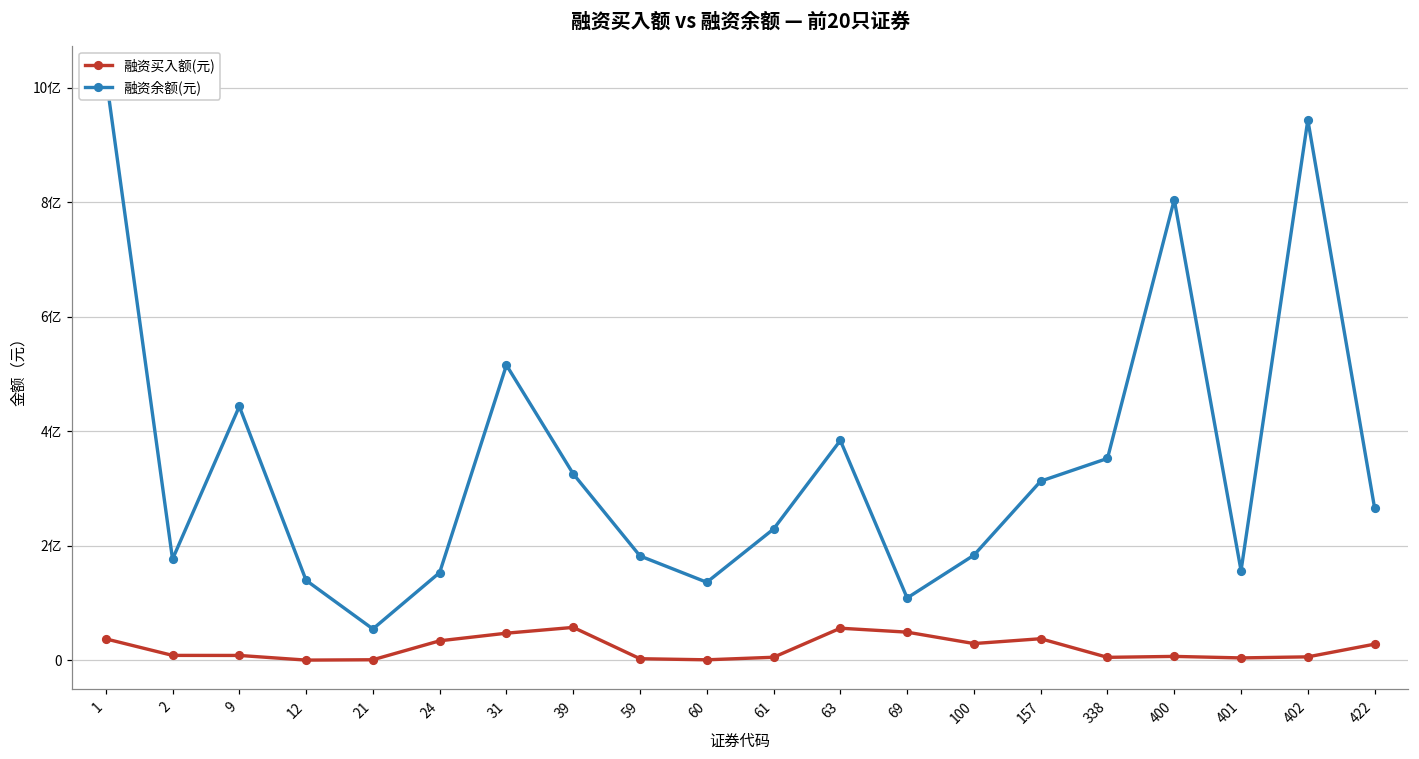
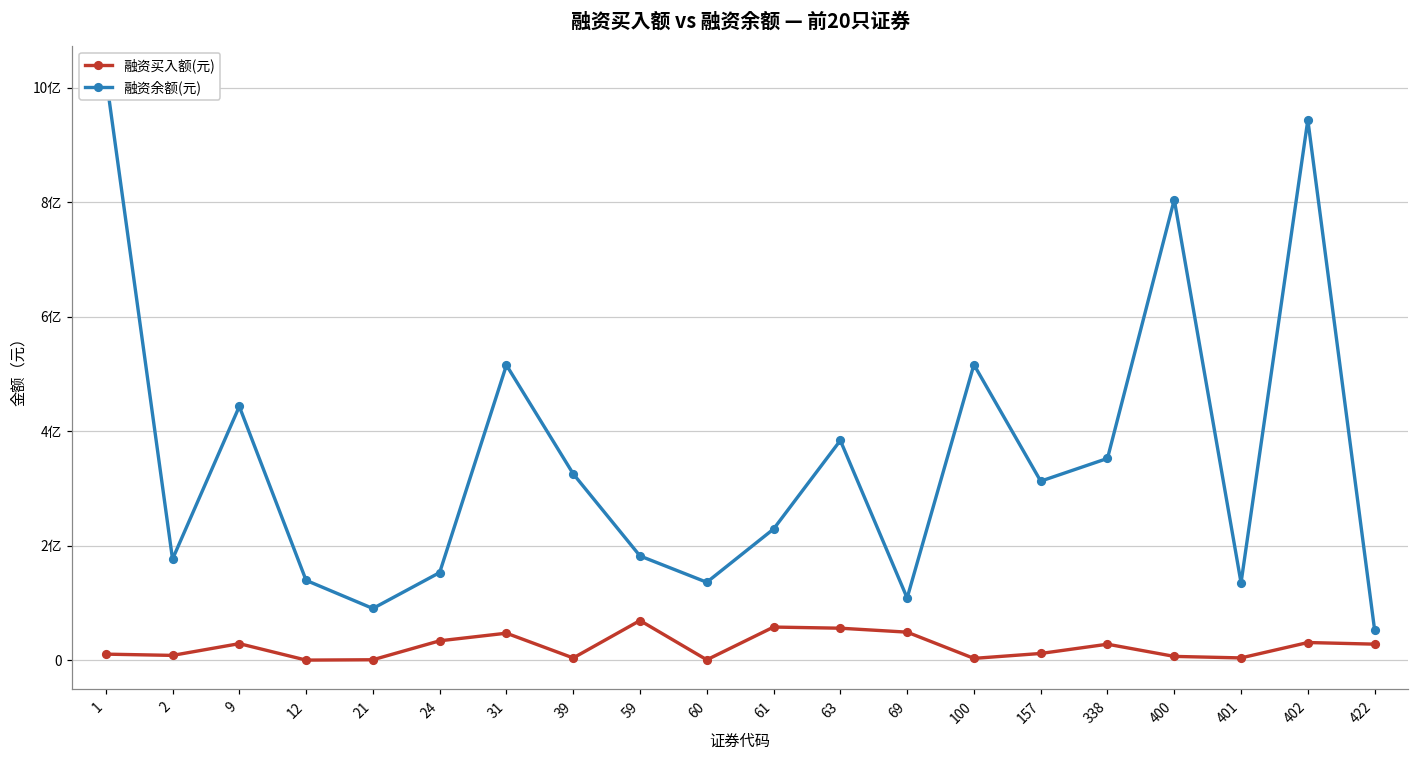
融资买入额(元), 1: 0.4亿 -> 0.1亿
融资买入额(元), 9: 0.1亿 -> 0.3亿
融资余额(元), 21: 0.5亿 -> 0.9亿
融资买入额(元), 39: 0.6亿 -> 0.0亿
融资买入额(元), 59: 0.0亿 -> 0.7亿
融资买入额(元), 61: 0.0亿 -> 0.6亿
融资买入额(元), 100: 0.3亿 -> 0.0亿
融资余额(元), 100: 1.8亿 -> 5.2亿
融资买入额(元), 157: 0.4亿 -> 0.1亿
融资买入额(元), 338: 0.0亿 -> 0.3亿
融资余额(元), 401: 1.6亿 -> 1.4亿
融资买入额(元), 402: 0.1亿 -> 0.3亿
融资余额(元), 422: 2.7亿 -> 0.5亿
